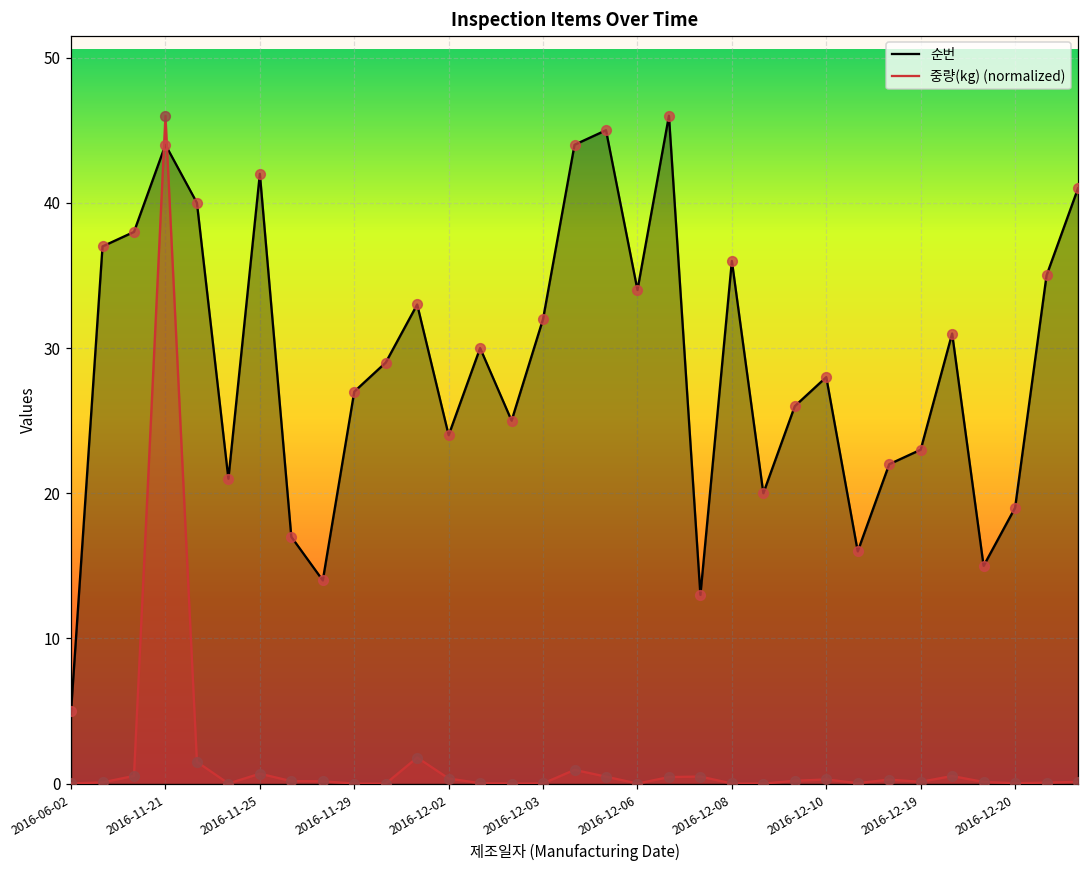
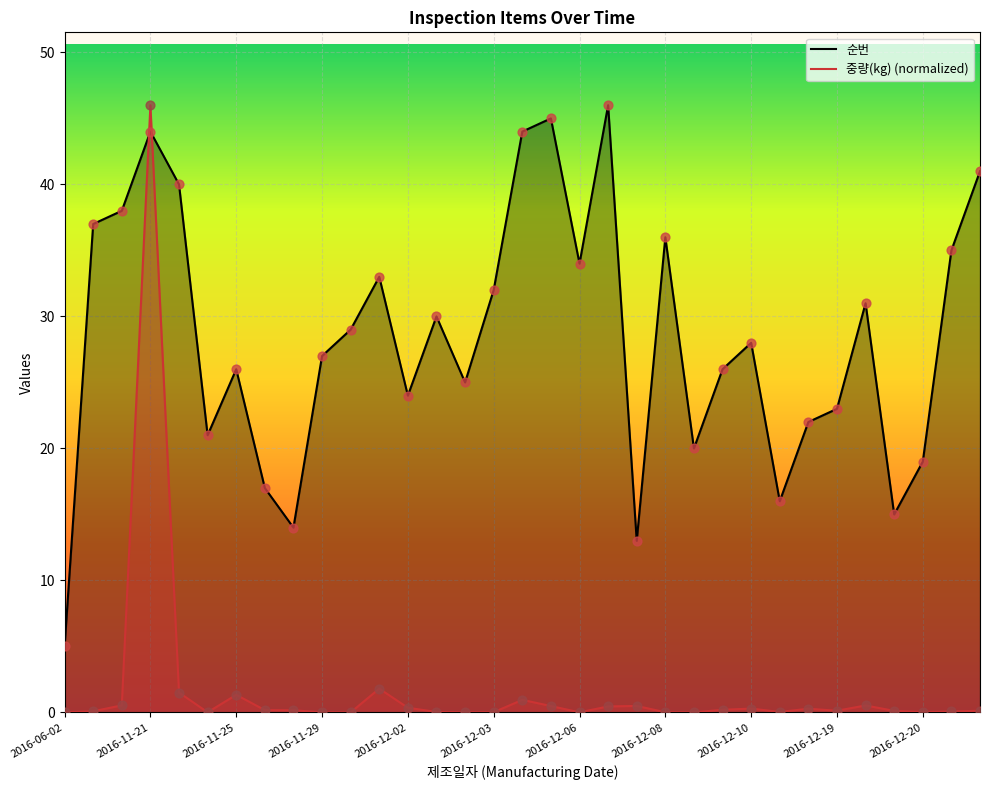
순번, 2016-11-25: 42 -> 26
중량(kg) (normalized), 2016-11-25: 0.7 -> 1.3
